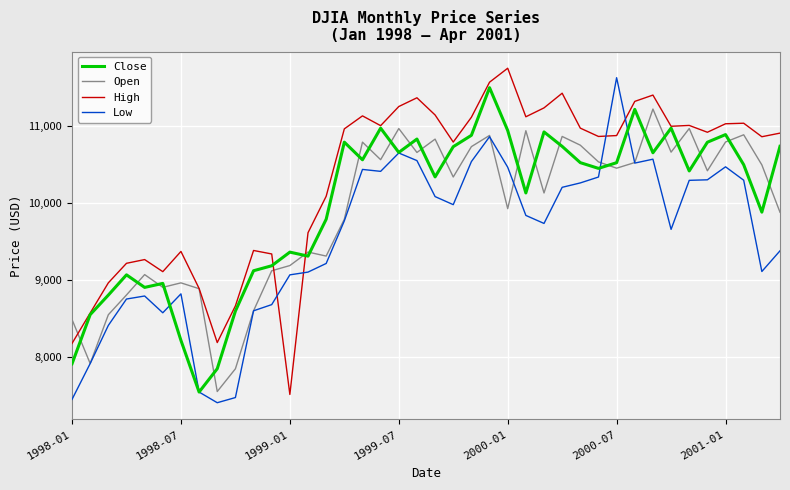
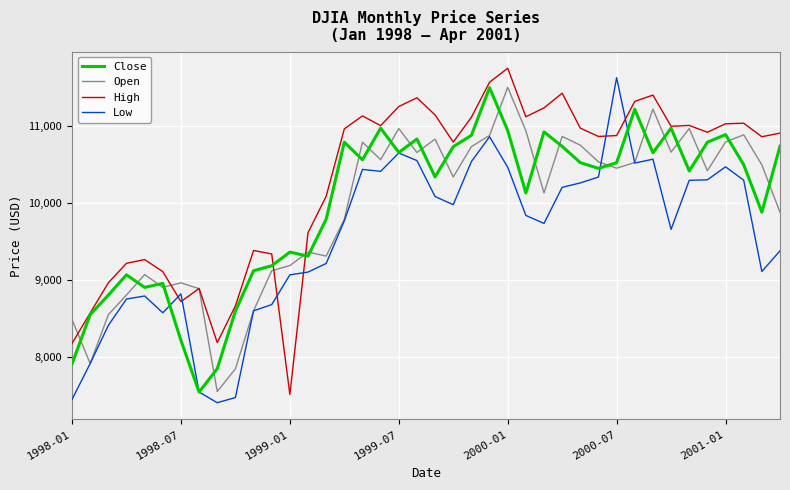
High, 1998-07: 9,400 -> 8,700
Open, 2000-01: 9,900 -> 11,500
